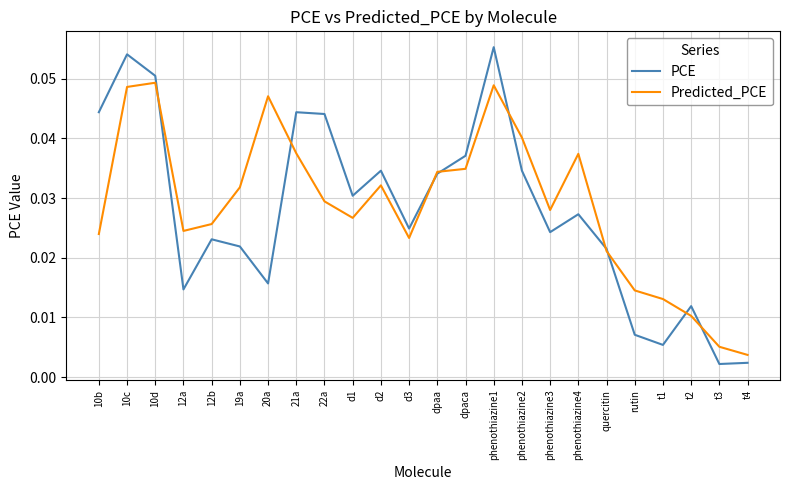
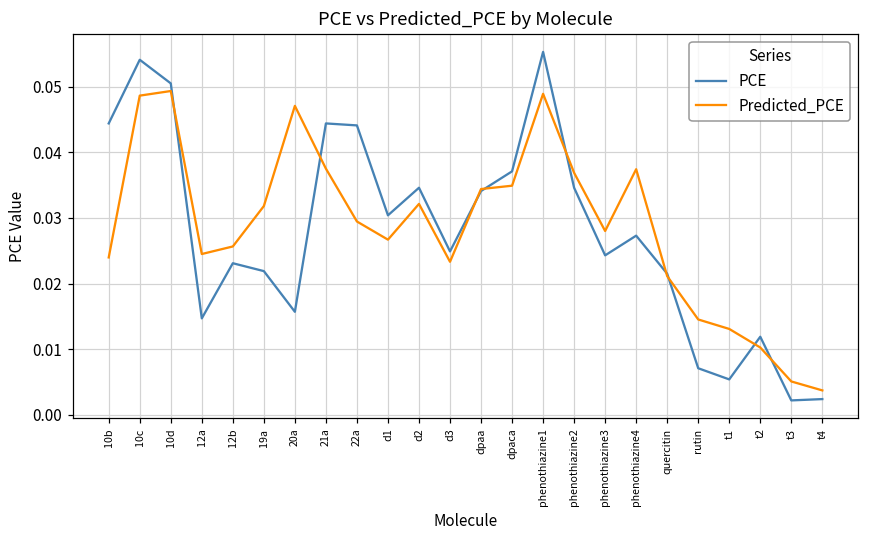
Predicted_PCE, phenothiazine2: 0.040 -> 0.037
